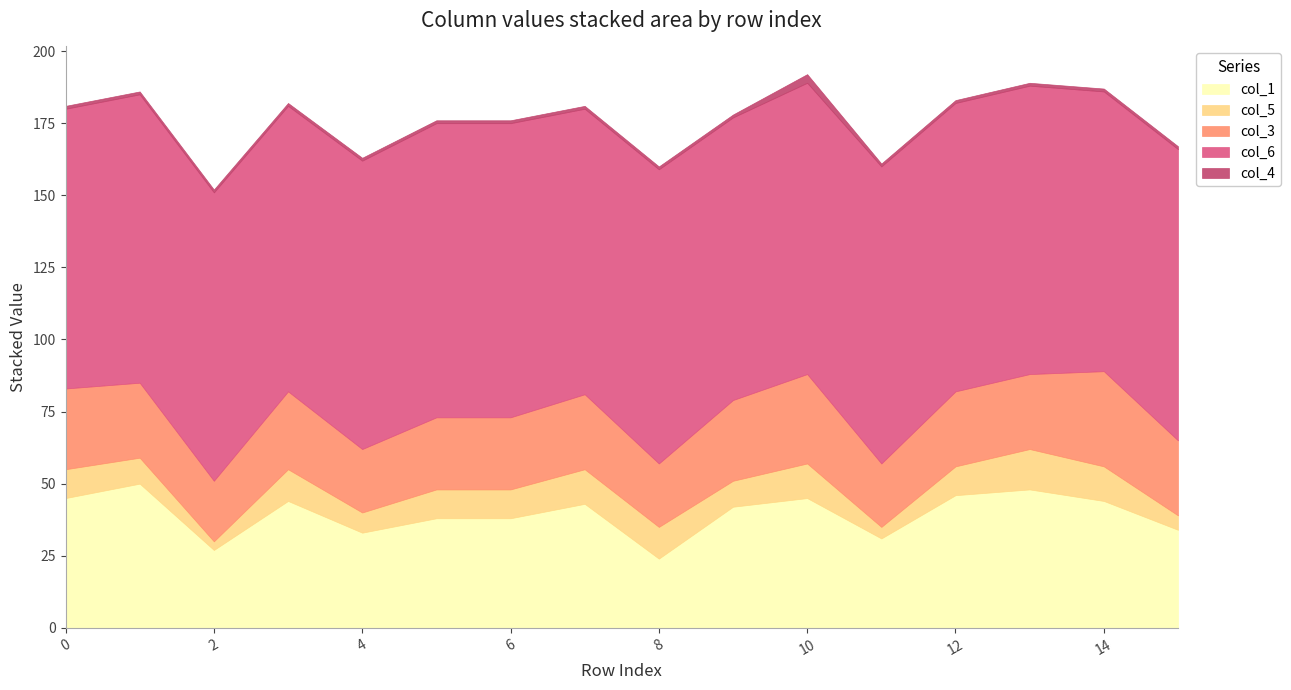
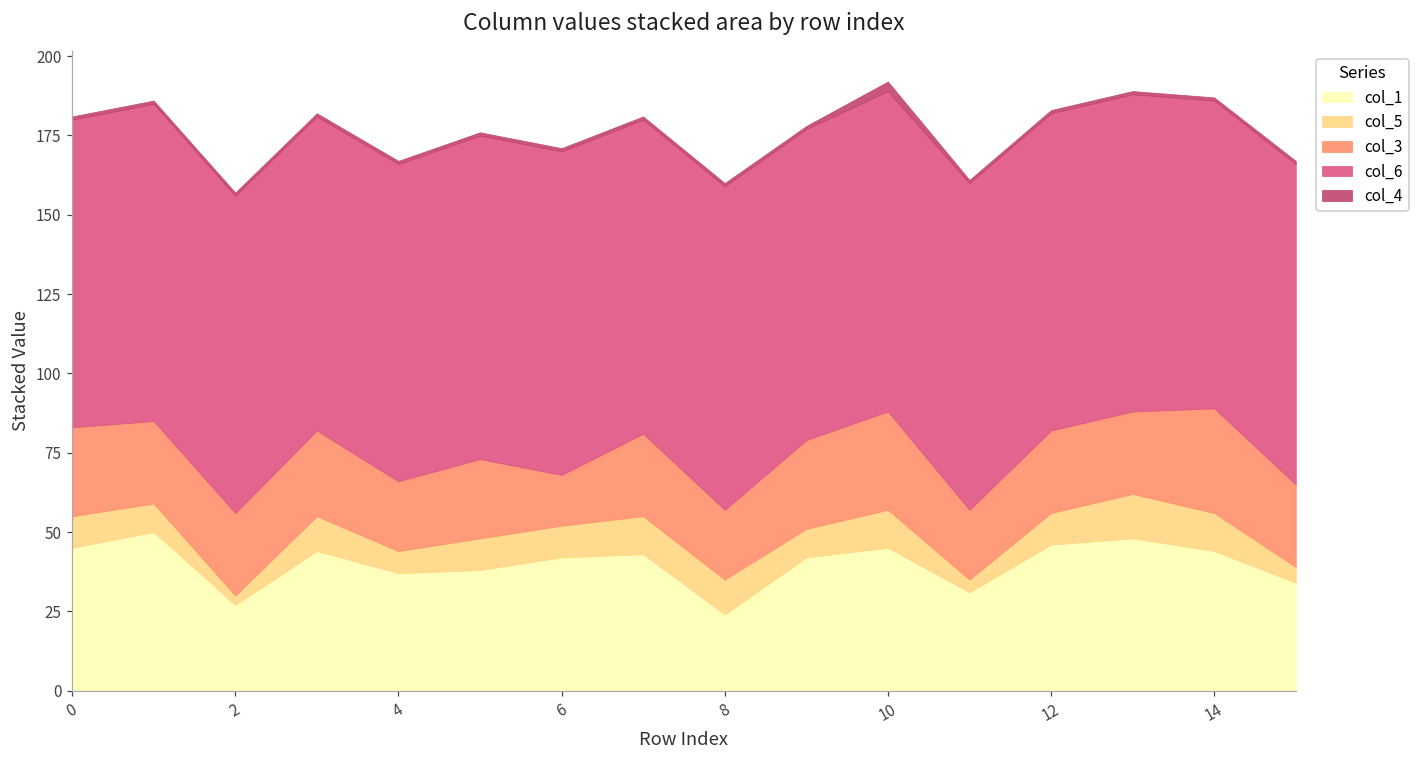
col_3, 2: 21 -> 26
col_1, 4: 33 -> 37
col_1, 6: 38 -> 42
col_3, 6: 25 -> 16
